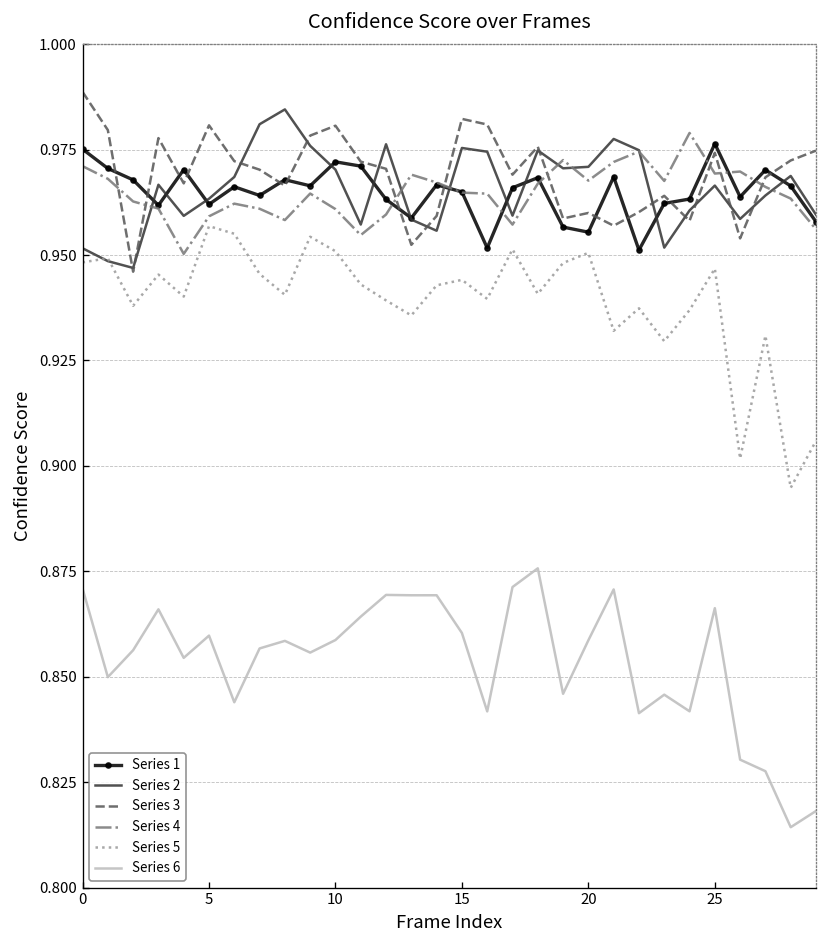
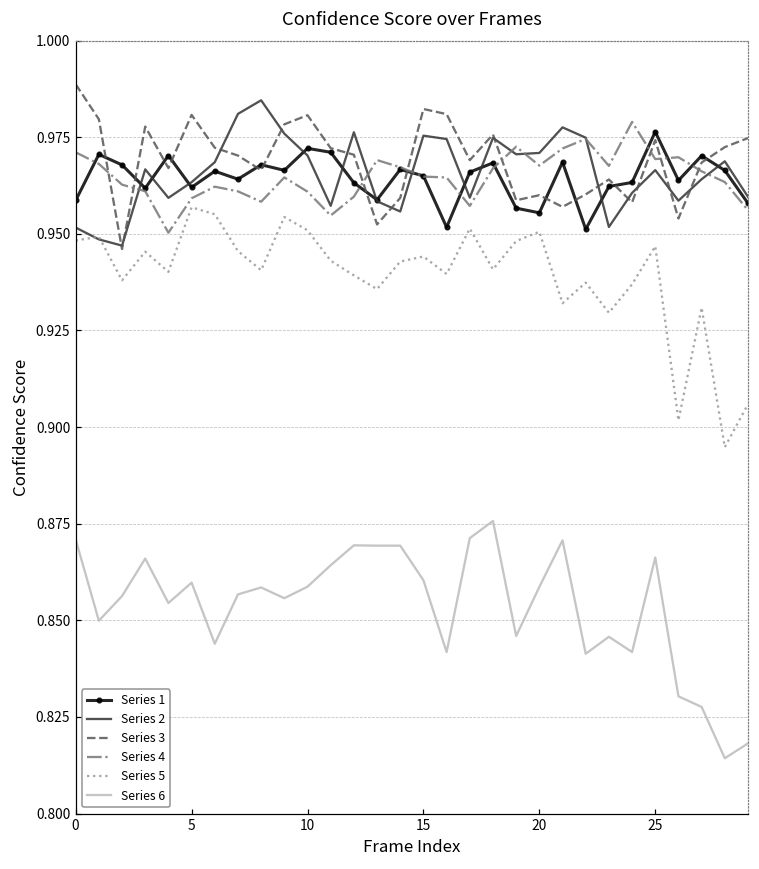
Series 1, 0: 0.975 -> 0.959
